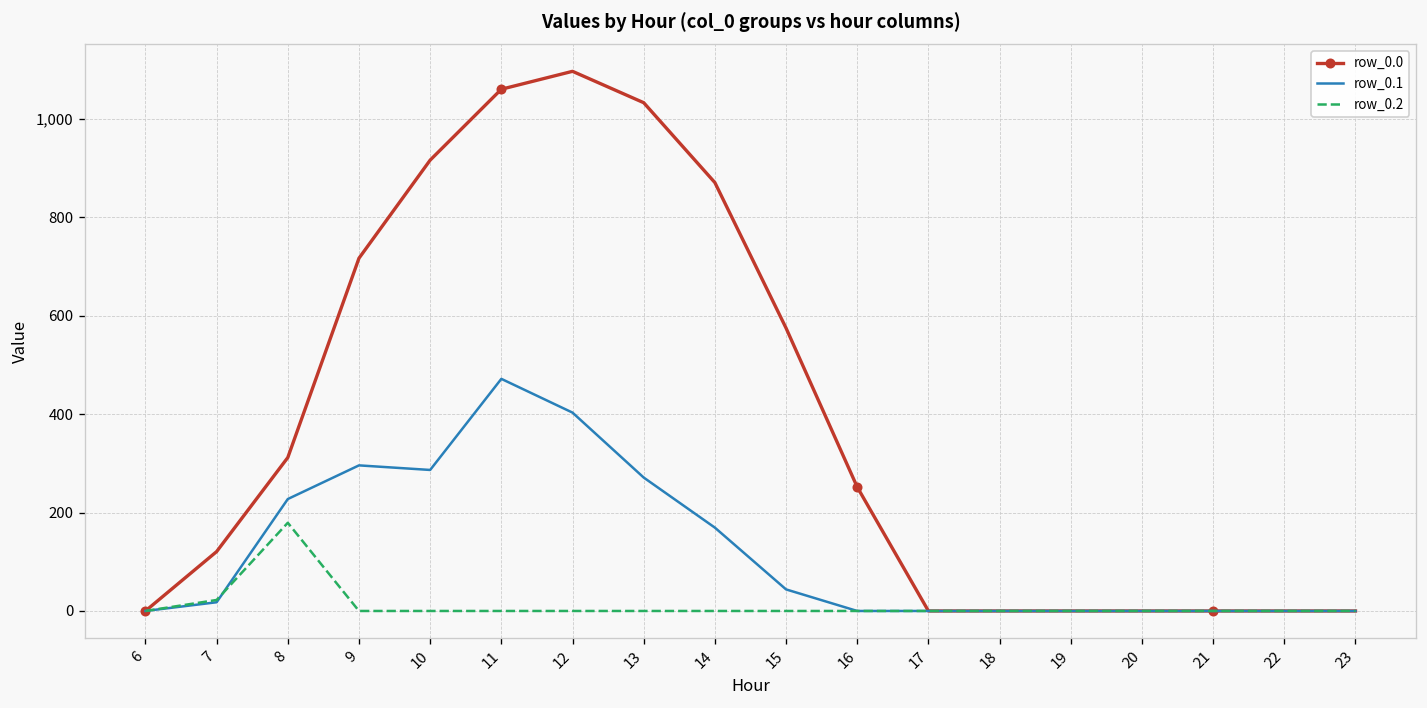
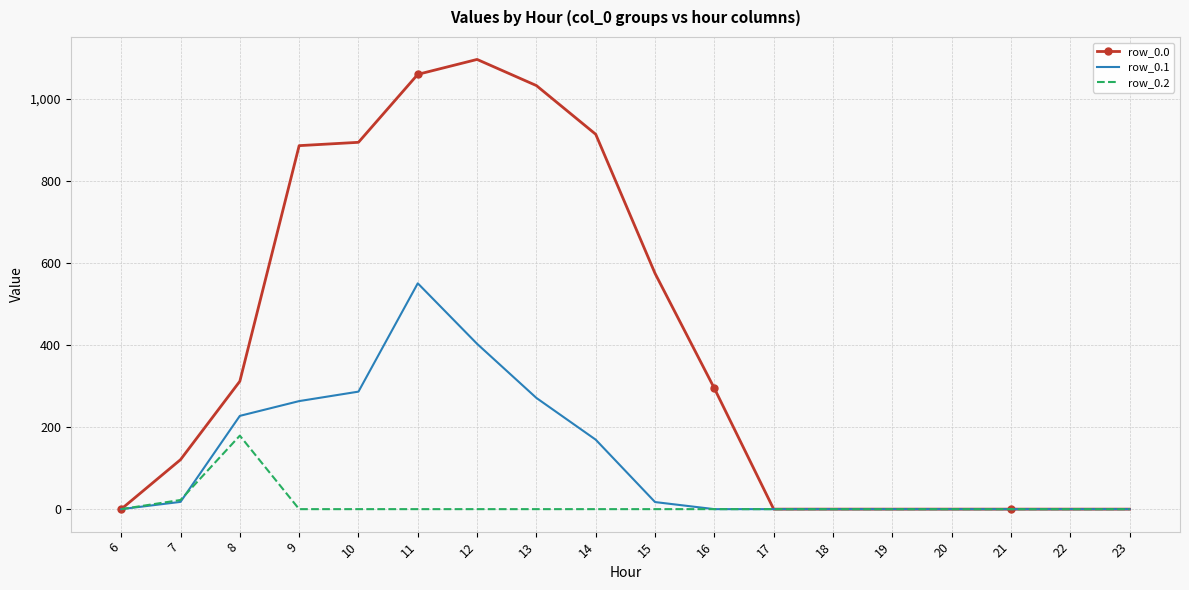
row_0.0, 9: 720 -> 890
row_0.1, 9: 300 -> 260
row_0.0, 10: 920 -> 890
row_0.1, 11: 470 -> 550
row_0.0, 14: 870 -> 910
row_0.1, 15: 40 -> 20
row_0.0, 16: 250 -> 290
